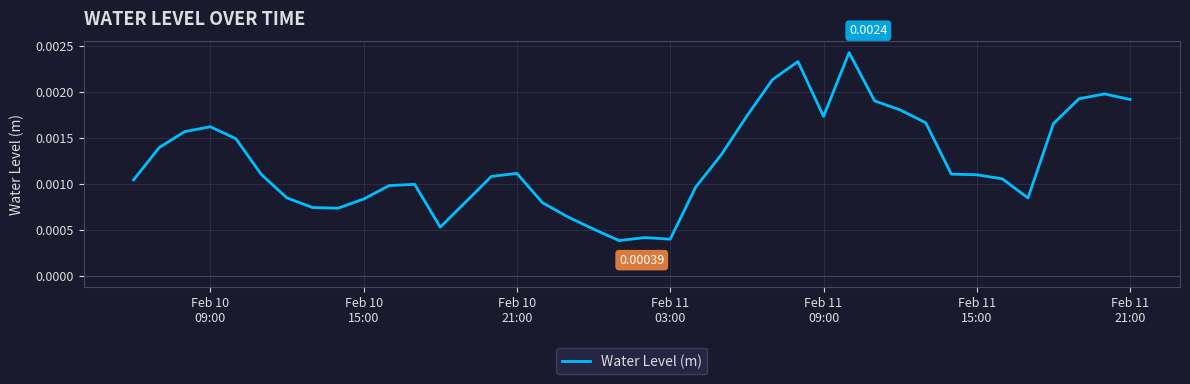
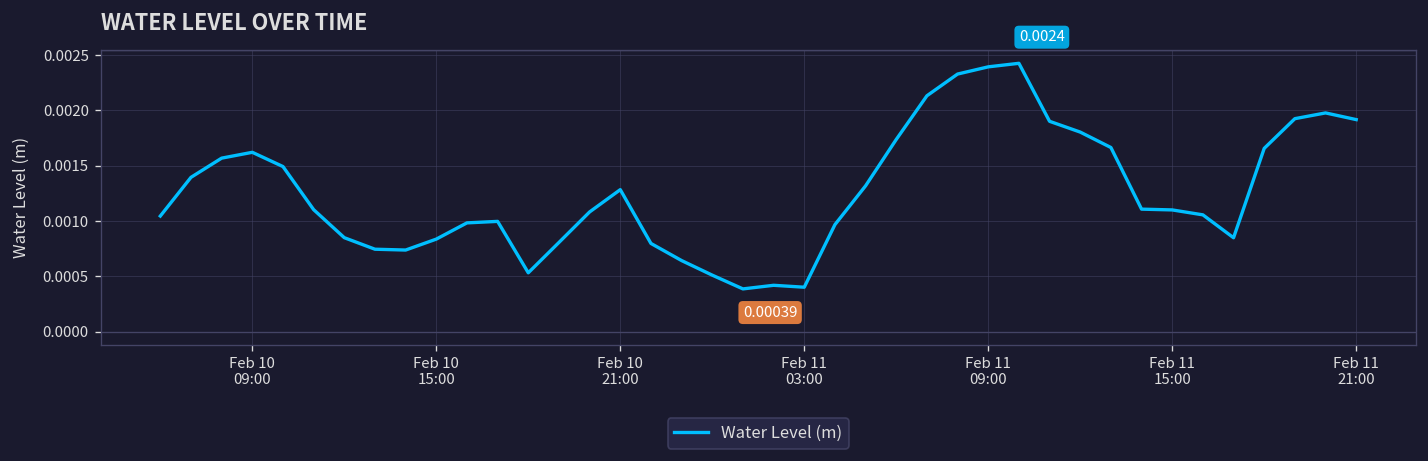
Feb 10 21:00: 0.0011 -> 0.0013
Feb 11 09:00: 0.0017 -> 0.0024
